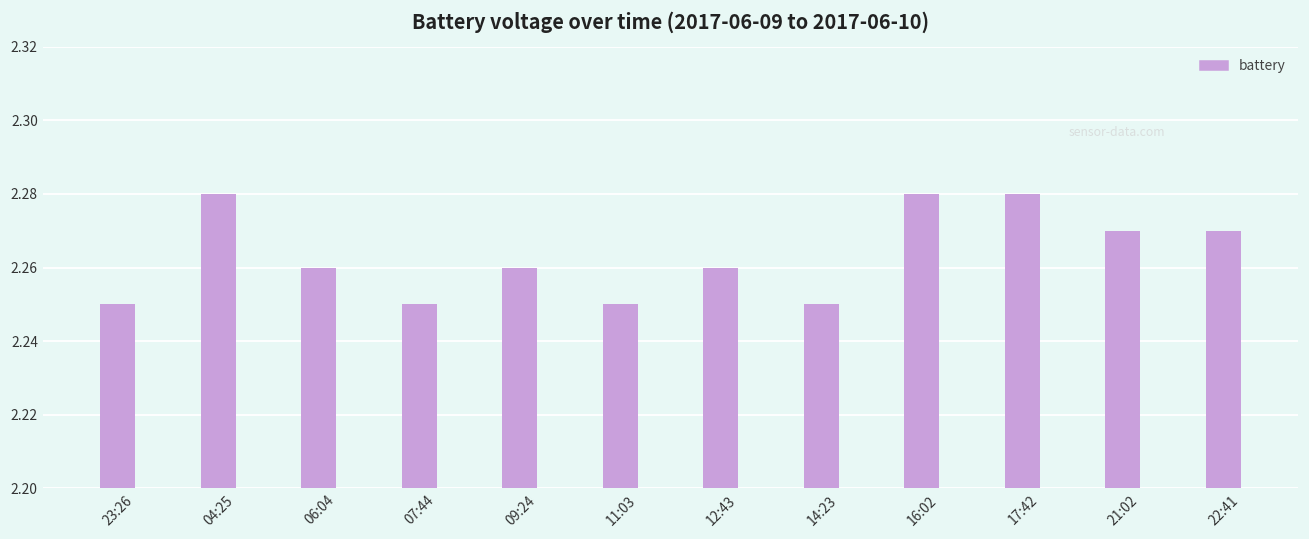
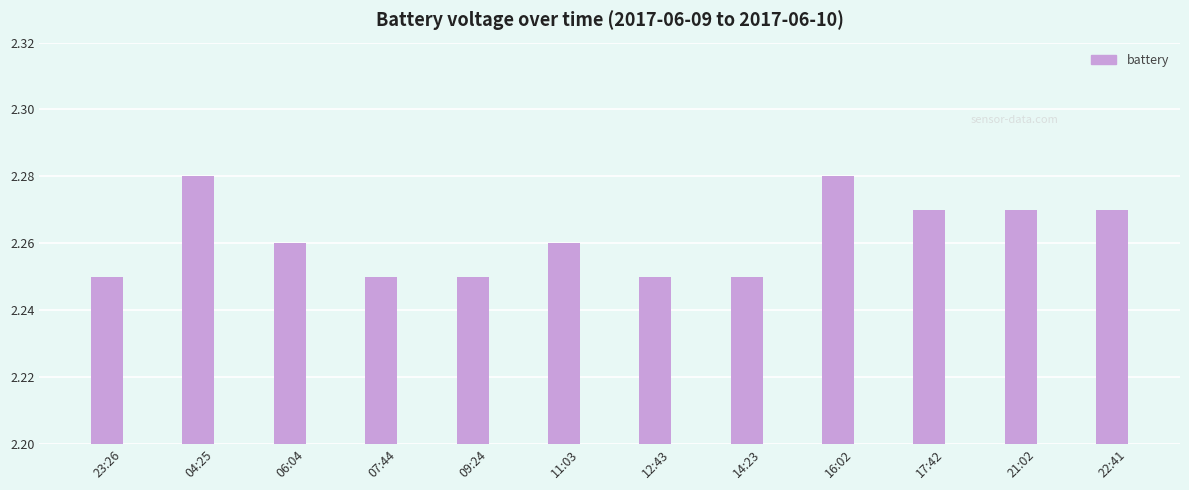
09:24: 2.26 -> 2.25
11:03: 2.25 -> 2.26
12:43: 2.26 -> 2.25
17:42: 2.28 -> 2.27
